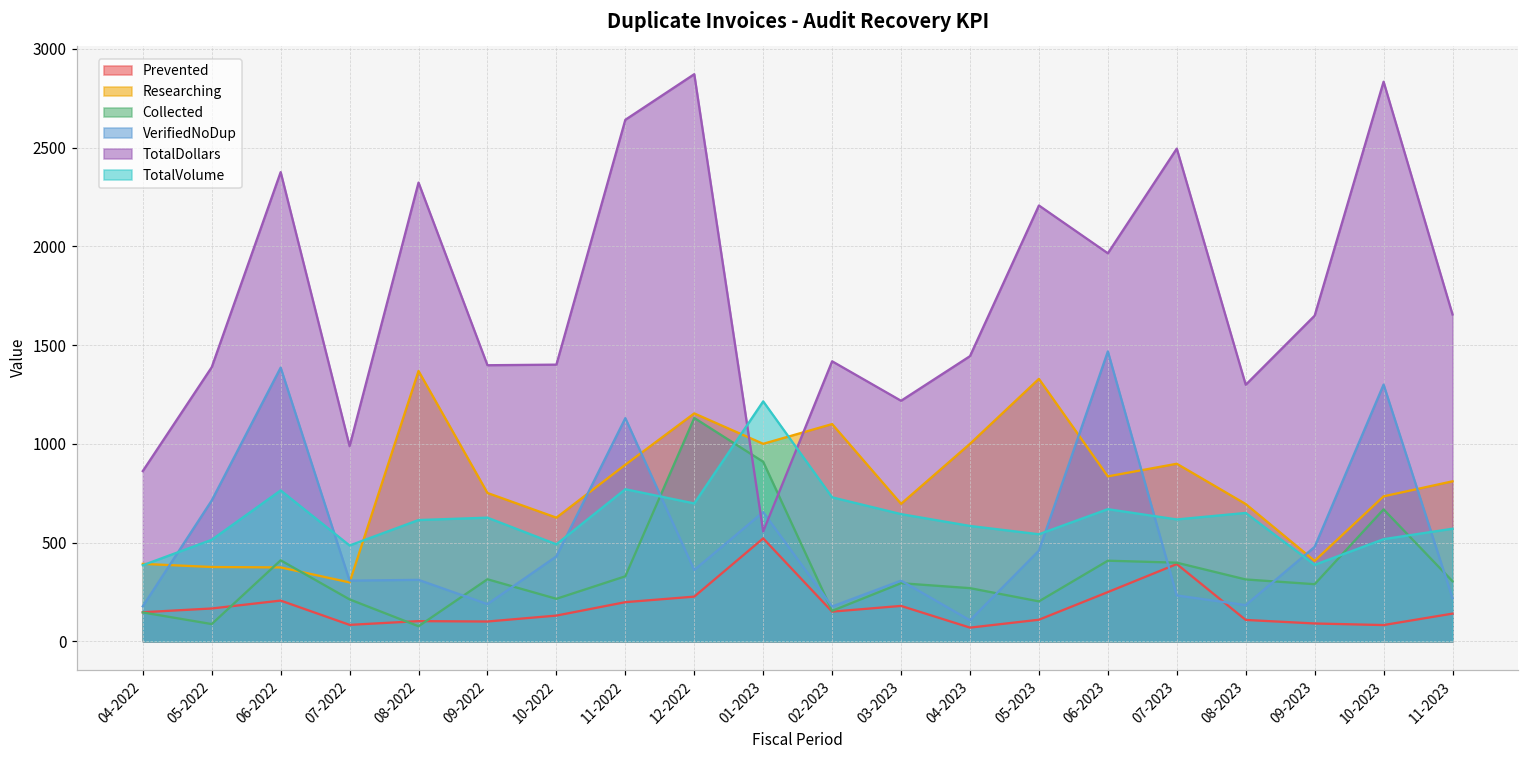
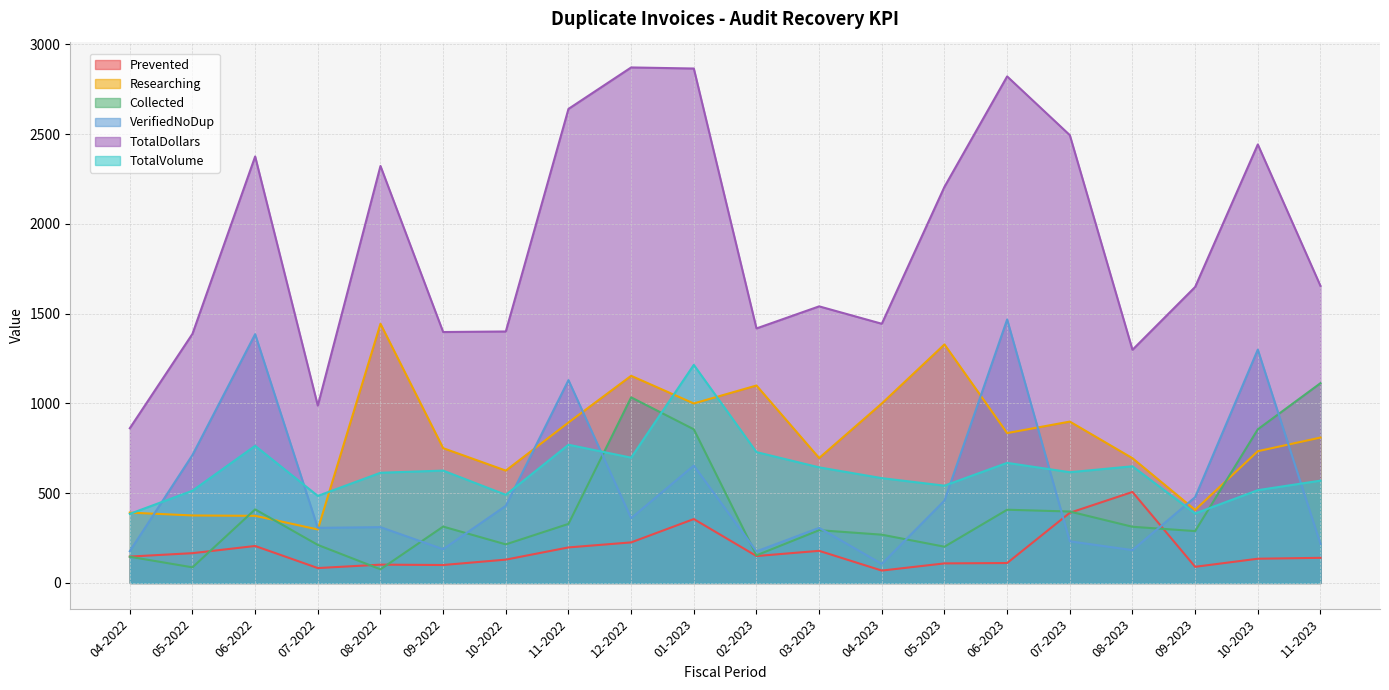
Researching, 08-2022: 1370 -> 1440
Collected, 12-2022: 1130 -> 1030
Prevented, 01-2023: 520 -> 360
Collected, 01-2023: 910 -> 860
TotalDollars, 01-2023: 560 -> 2870
TotalDollars, 03-2023: 1220 -> 1540
Prevented, 06-2023: 250 -> 110
TotalDollars, 06-2023: 1970 -> 2820
Prevented, 08-2023: 110 -> 510
Prevented, 10-2023: 80 -> 140
Collected, 10-2023: 670 -> 860
TotalDollars, 10-2023: 2830 -> 2440
Collected, 11-2023: 300 -> 1110
